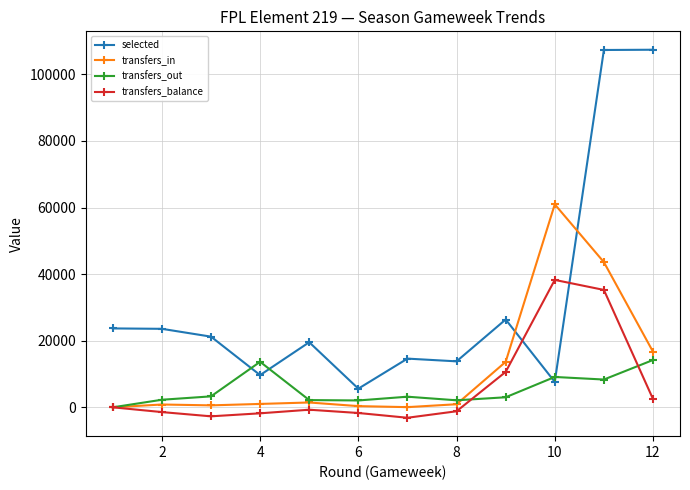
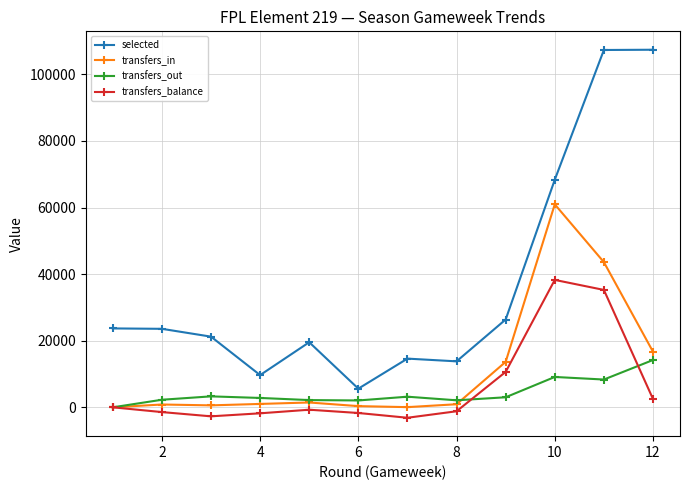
transfers_out, 4: 14000 -> 3000
selected, 10: 8000 -> 68000
